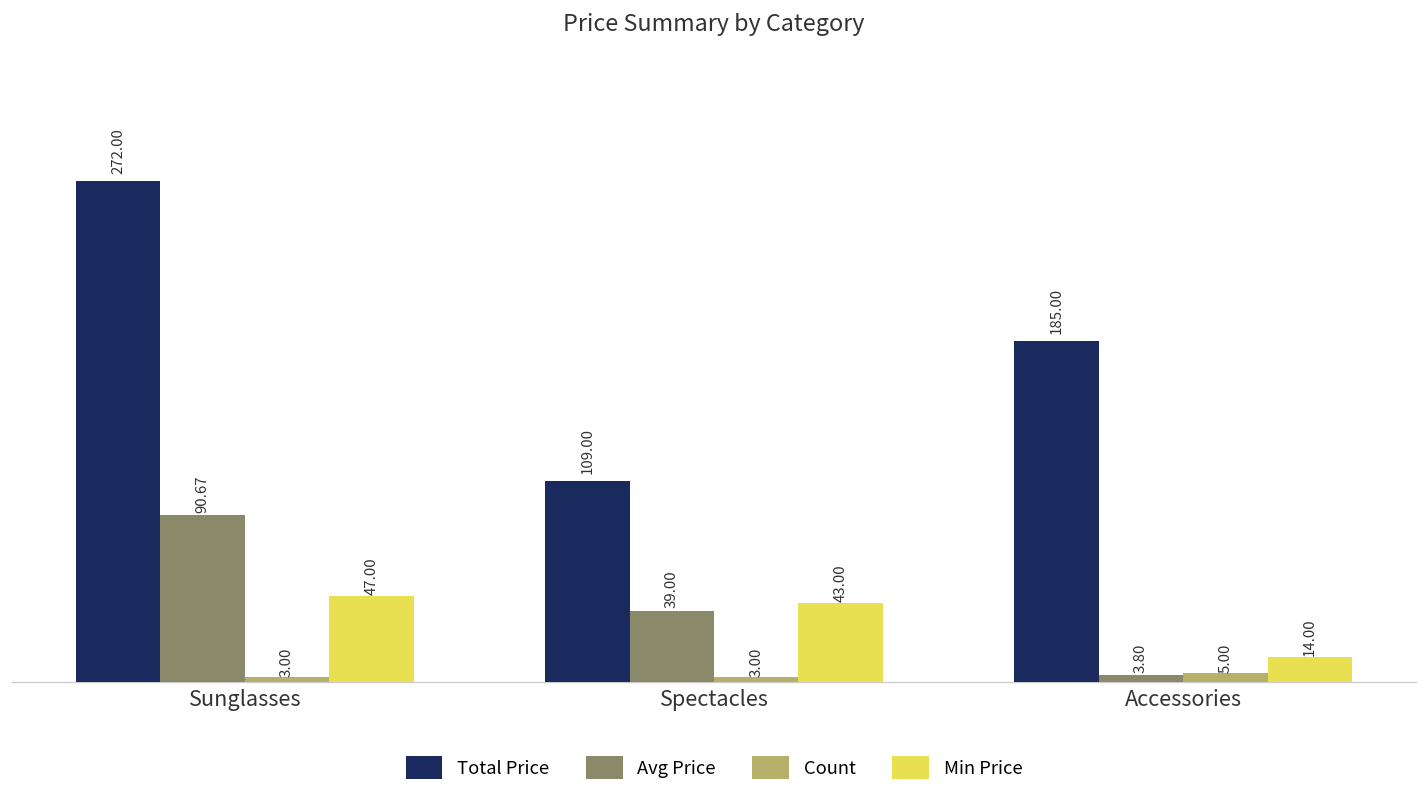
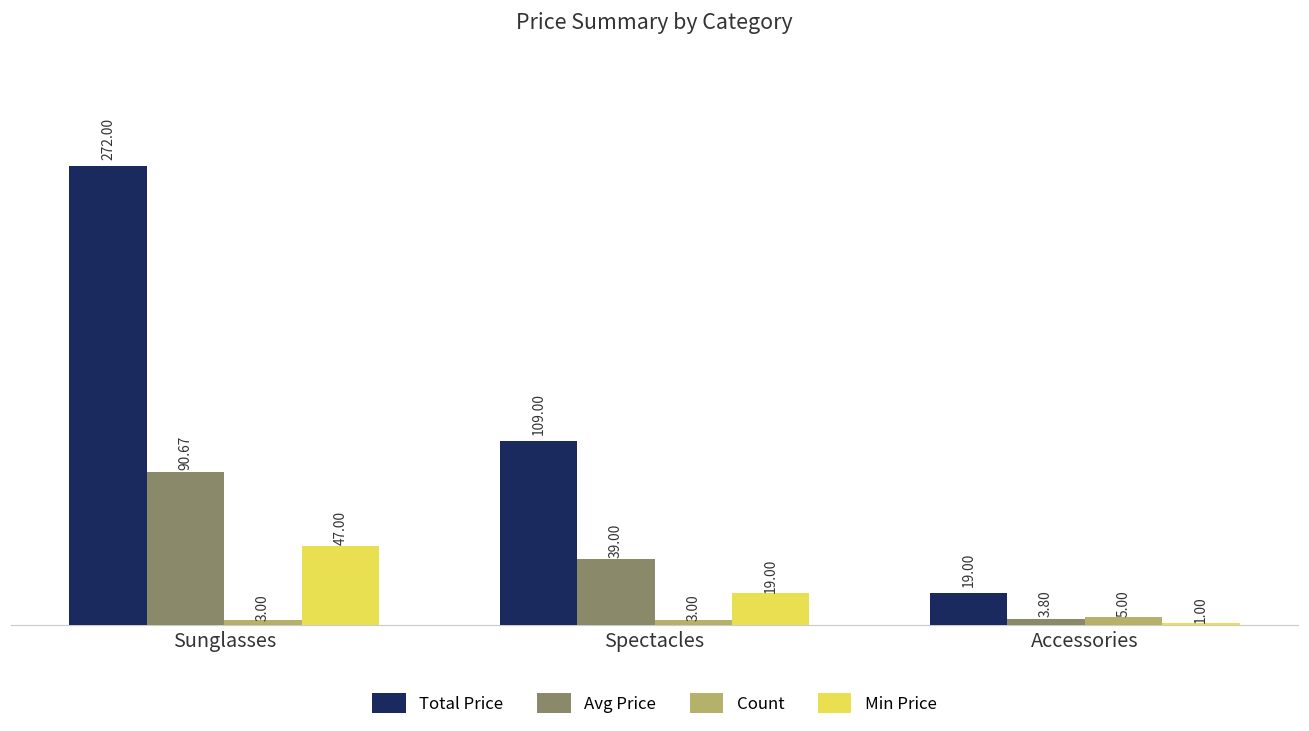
Min Price, Spectacles: 43.00 -> 19.00
Total Price, Accessories: 185.00 -> 19.00
Min Price, Accessories: 14.00 -> 1.00
